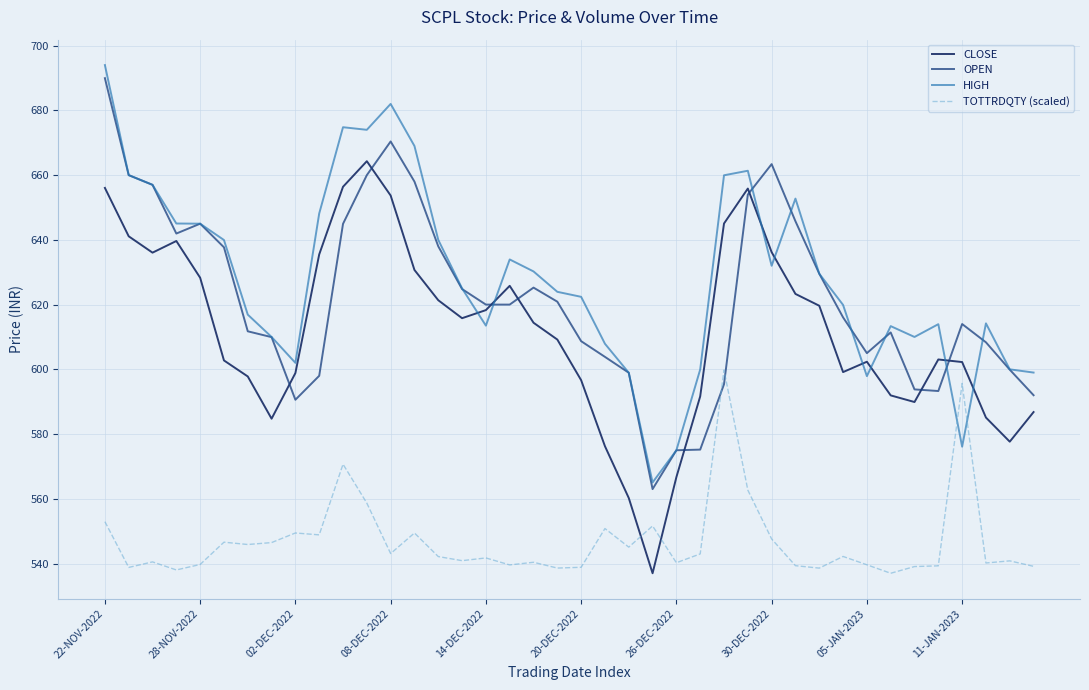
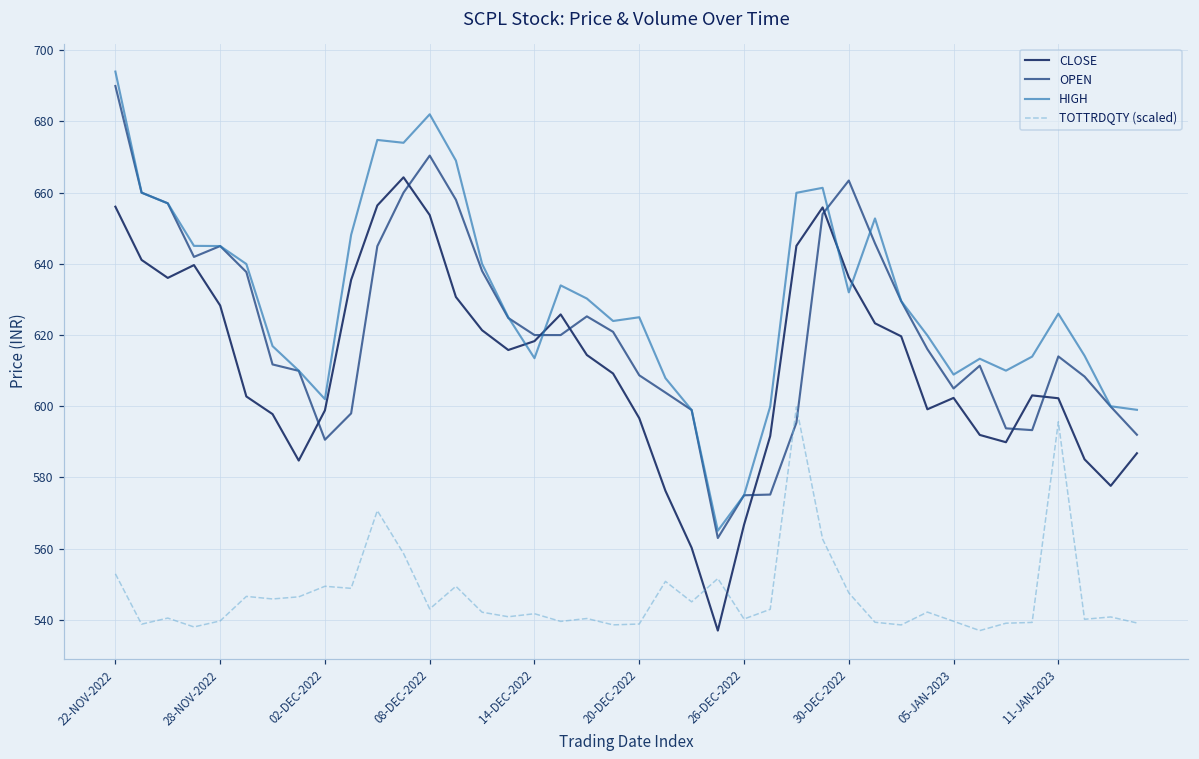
HIGH, 20-DEC-2022: 622 -> 625
HIGH, 05-JAN-2023: 598 -> 609
HIGH, 11-JAN-2023: 576 -> 626
